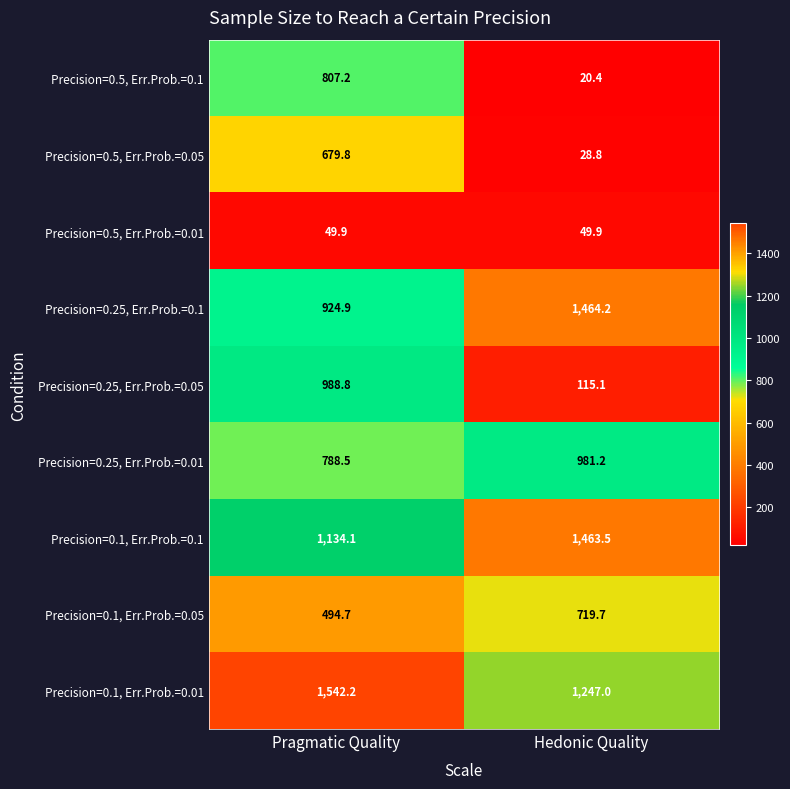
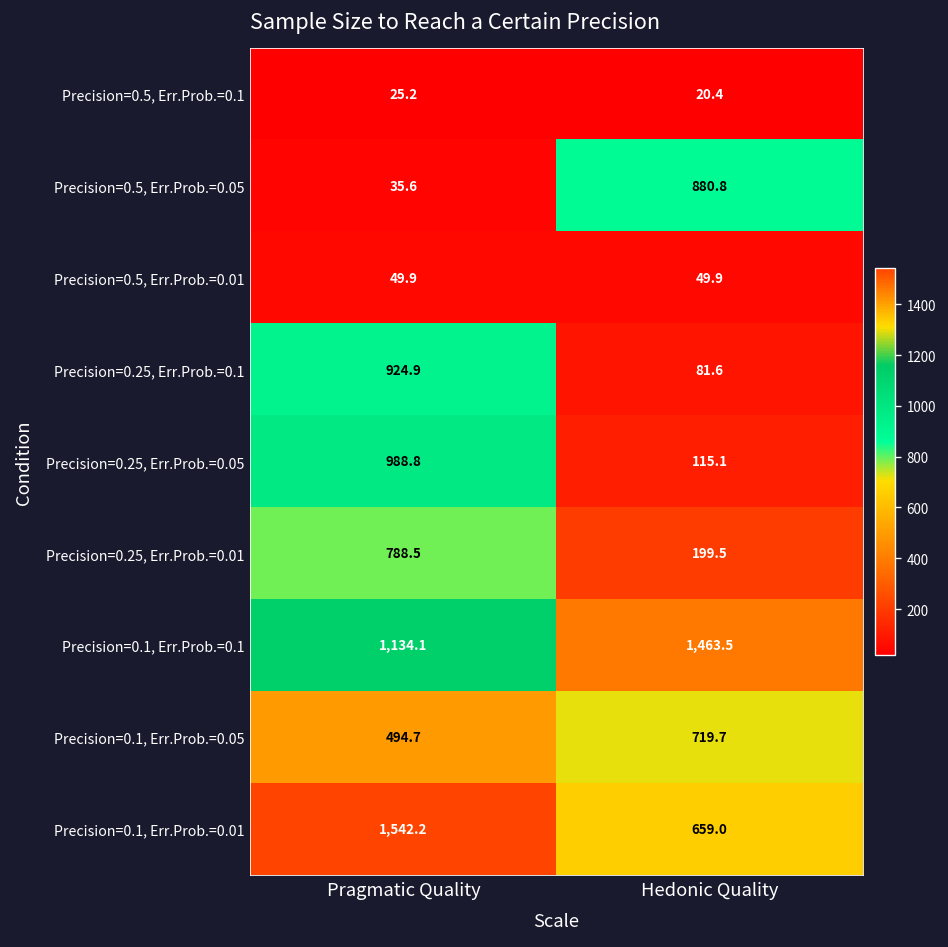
Precision=0.5, Err.Prob.=0.1, Pragmatic Quality: 807.2 -> 25.2
Precision=0.5, Err.Prob.=0.05, Pragmatic Quality: 679.8 -> 35.6
Precision=0.5, Err.Prob.=0.05, Hedonic Quality: 28.8 -> 880.8
Precision=0.25, Err.Prob.=0.1, Hedonic Quality: 1,464.2 -> 81.6
Precision=0.25, Err.Prob.=0.01, Hedonic Quality: 981.2 -> 199.5
Precision=0.1, Err.Prob.=0.01, Hedonic Quality: 1,247.0 -> 659.0
